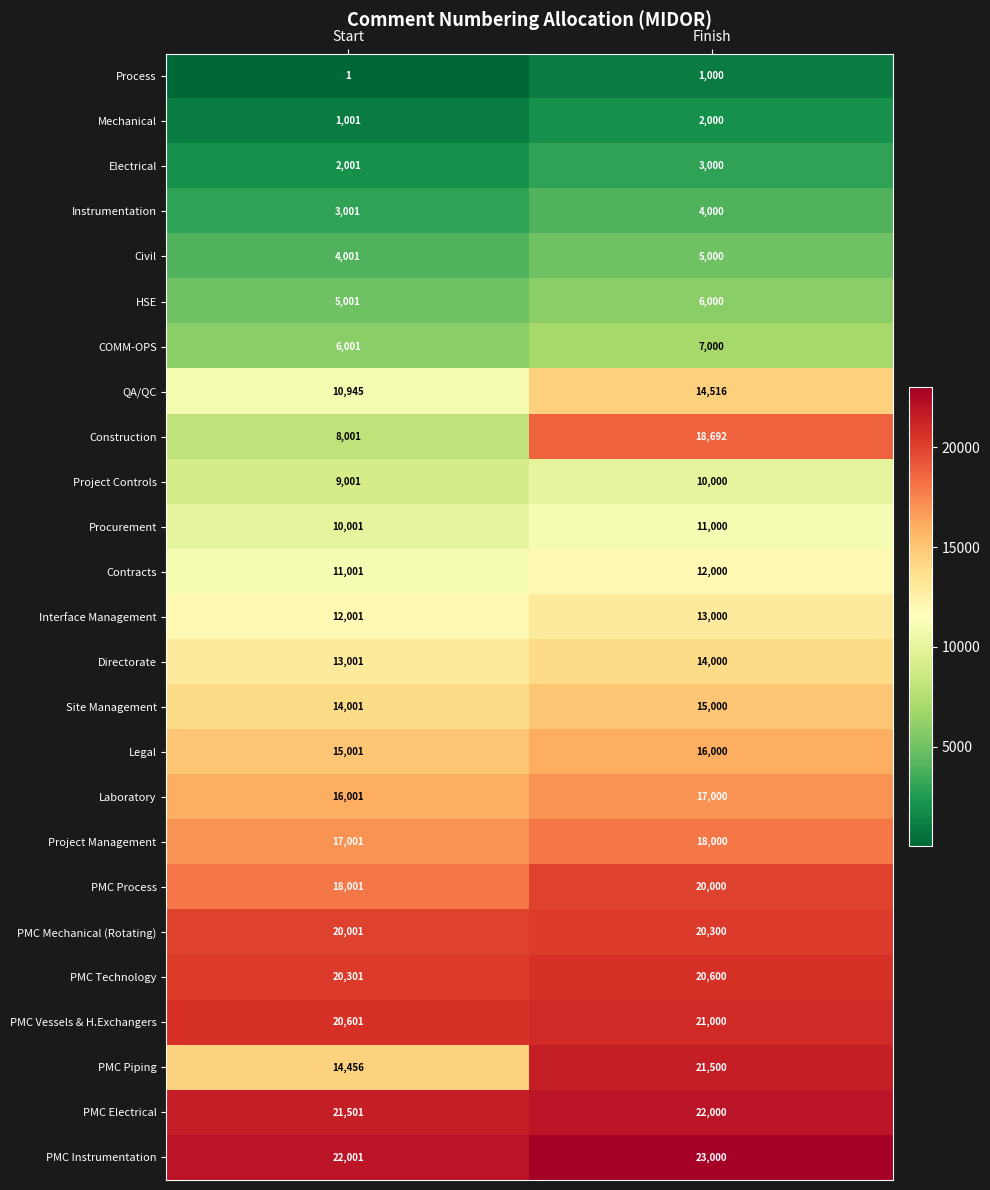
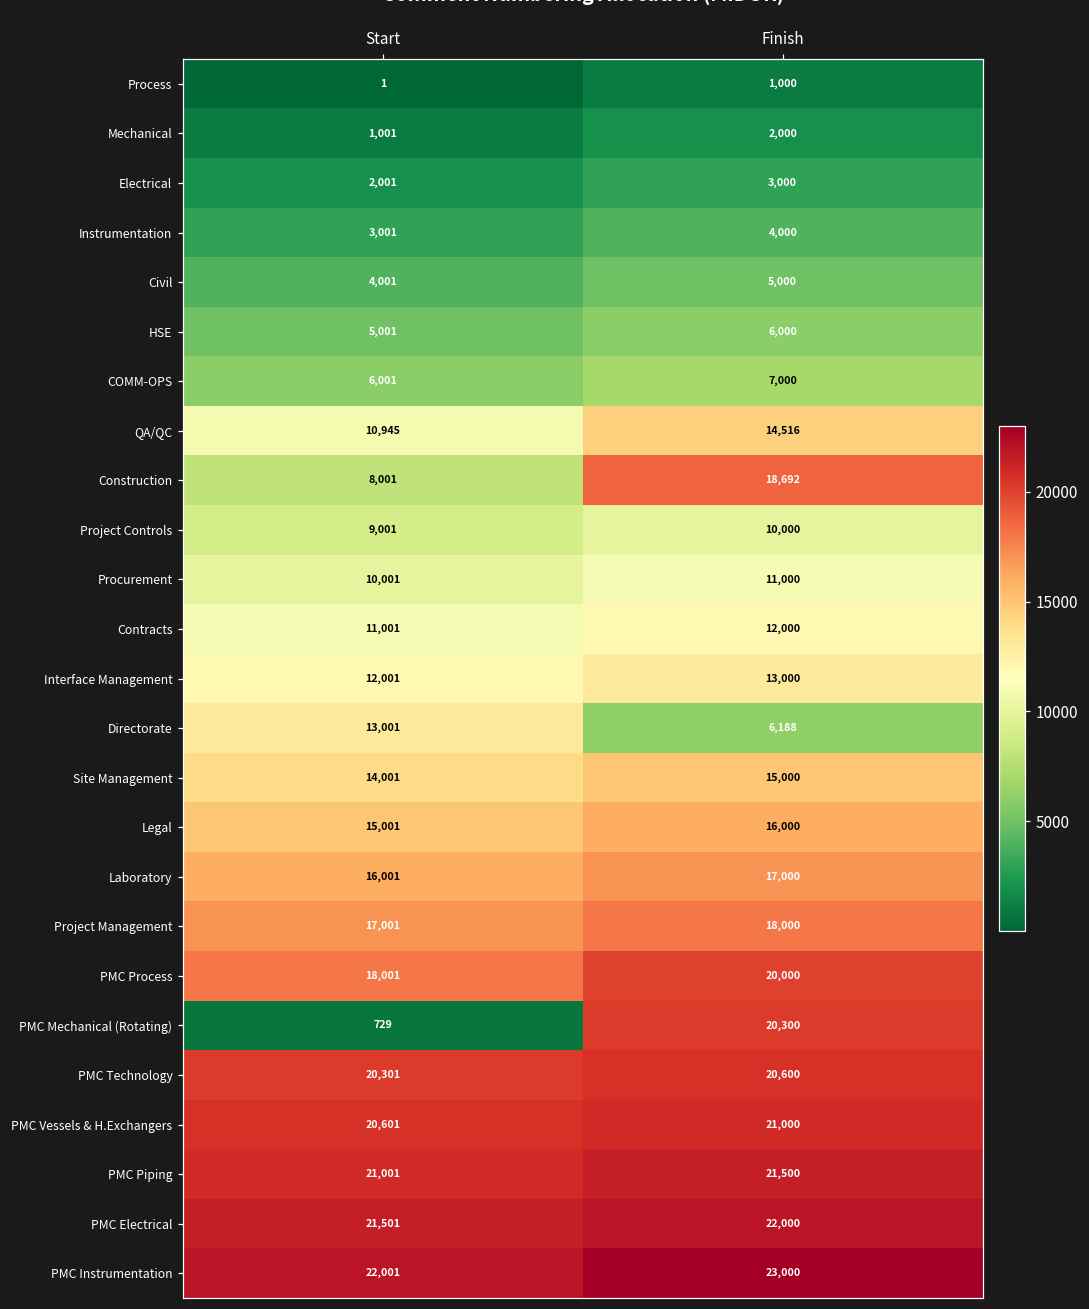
Directorate, Finish: 14,000 -> 6,188
PMC Mechanical (Rotating), Start: 20,001 -> 729
PMC Piping, Start: 14,456 -> 21,001
